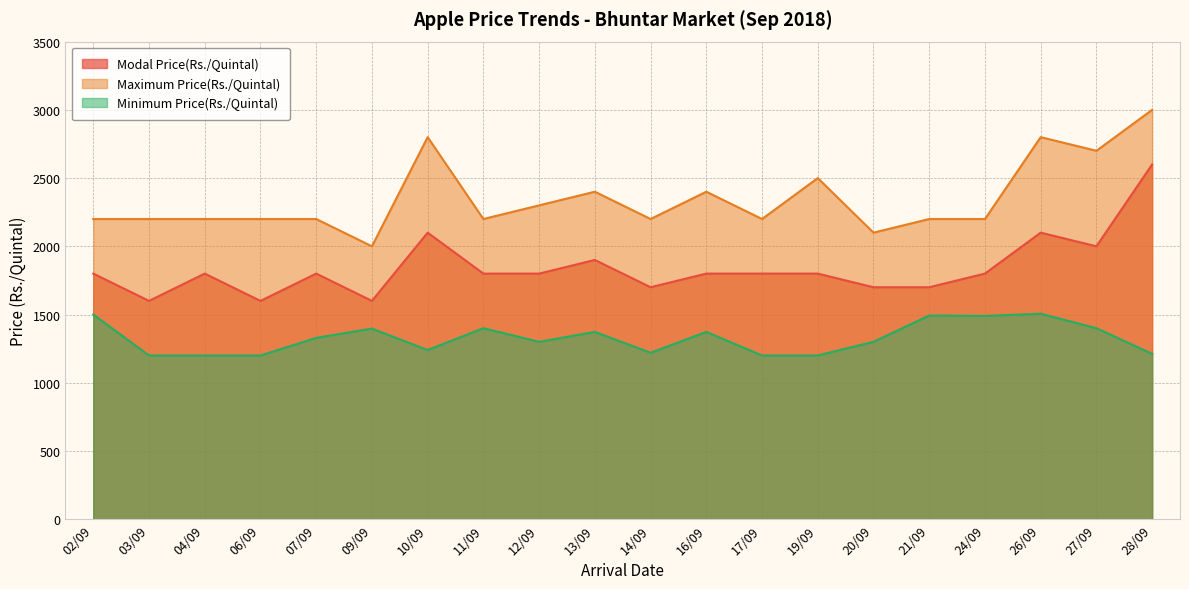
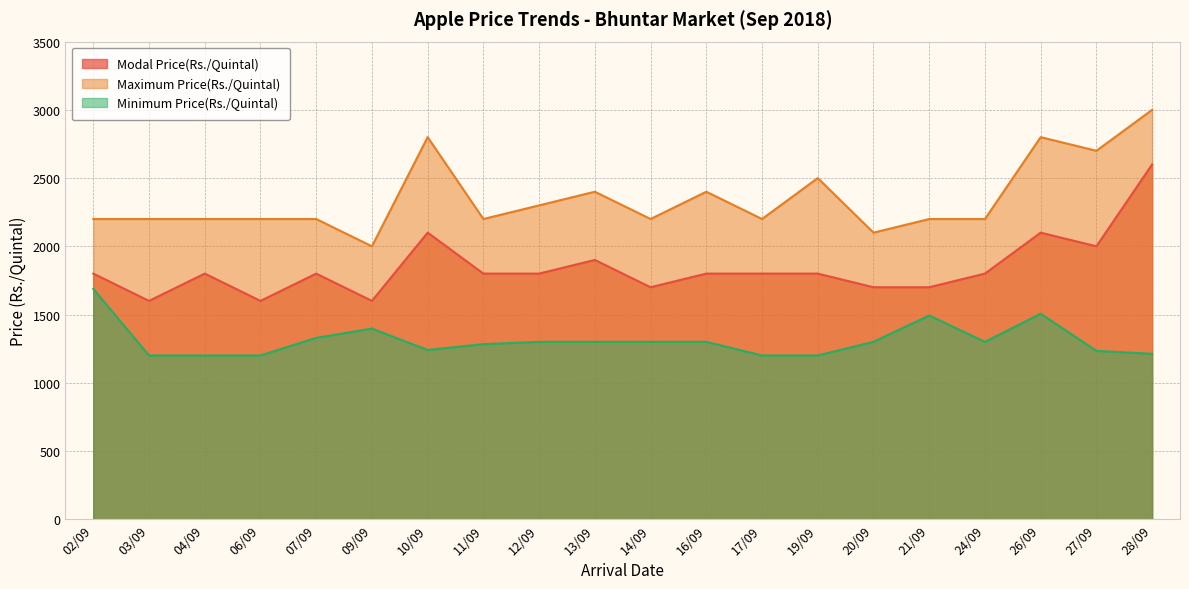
Minimum Price(Rs./Quintal), 02/09: 1500 -> 1690
Minimum Price(Rs./Quintal), 11/09: 1400 -> 1280
Minimum Price(Rs./Quintal), 13/09: 1370 -> 1300
Minimum Price(Rs./Quintal), 14/09: 1220 -> 1300
Minimum Price(Rs./Quintal), 16/09: 1370 -> 1300
Minimum Price(Rs./Quintal), 24/09: 1490 -> 1300
Minimum Price(Rs./Quintal), 27/09: 1400 -> 1230
